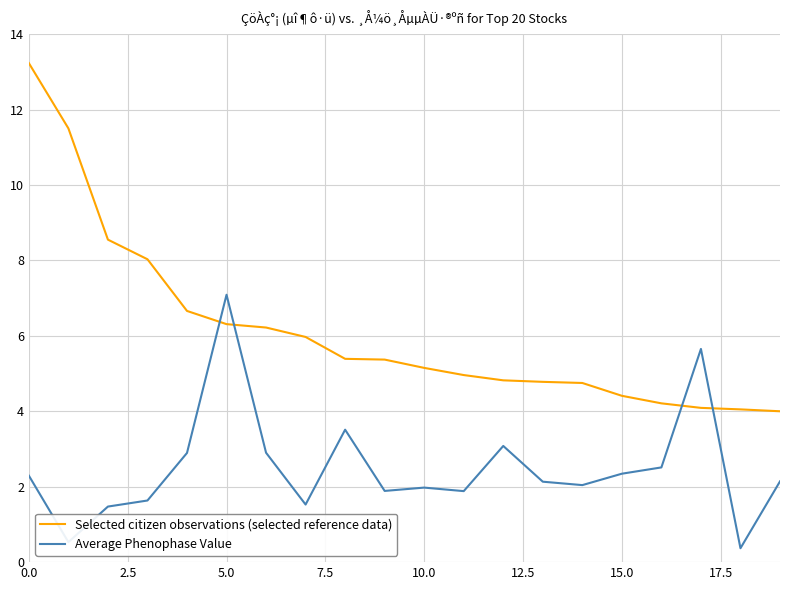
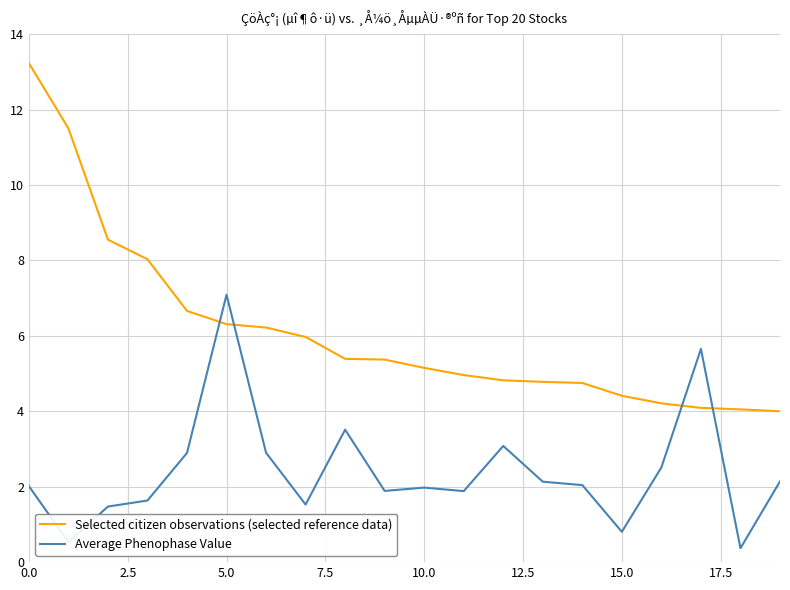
Average Phenophase Value, 0.0: 2.3 -> 2.0
Average Phenophase Value, 15.0: 2.3 -> 0.8
